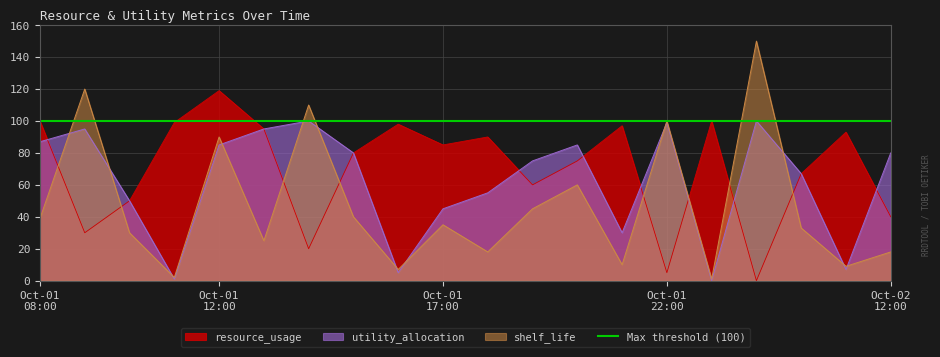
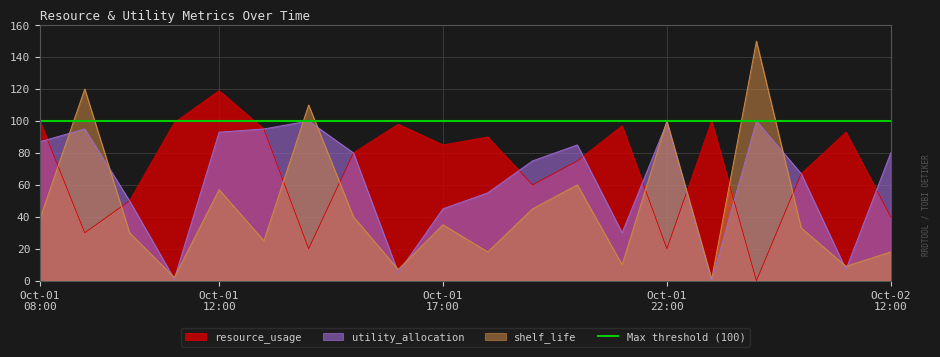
utility_allocation, Oct-01 12:00: 85 -> 93
shelf_life, Oct-01 12:00: 90 -> 57
resource_usage, Oct-01 22:00: 5 -> 20
